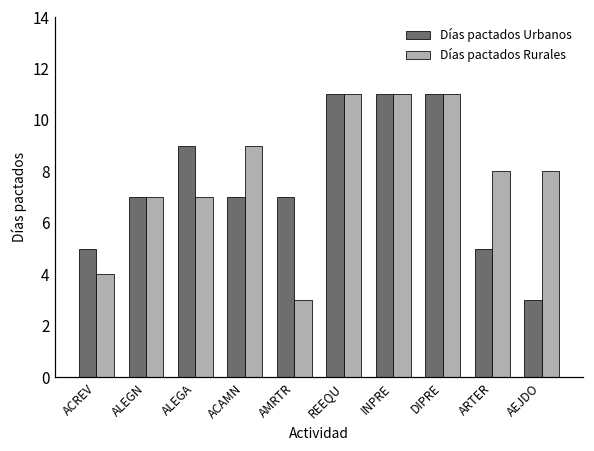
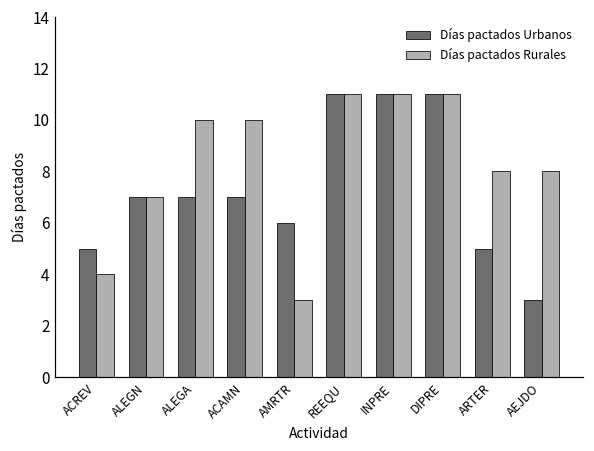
Días pactados Urbanos, ALEGA: 9 -> 7
Días pactados Rurales, ALEGA: 7 -> 10
Días pactados Rurales, ACAMN: 9 -> 10
Días pactados Urbanos, AMRTR: 7 -> 6
